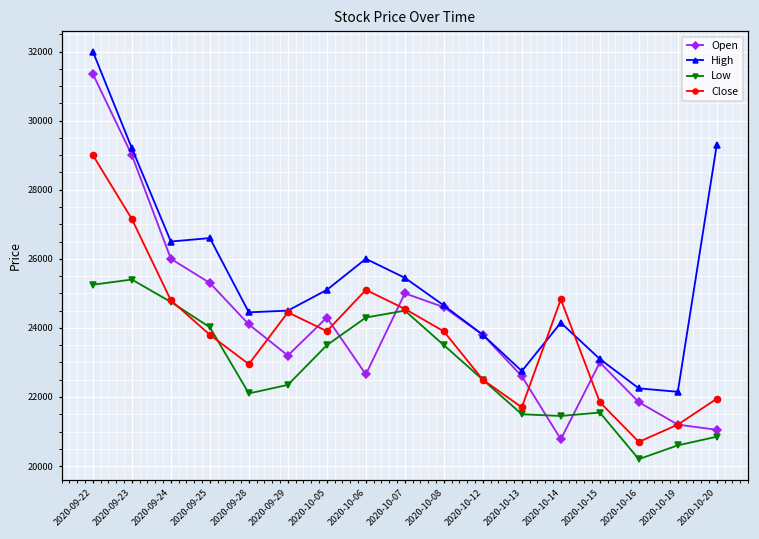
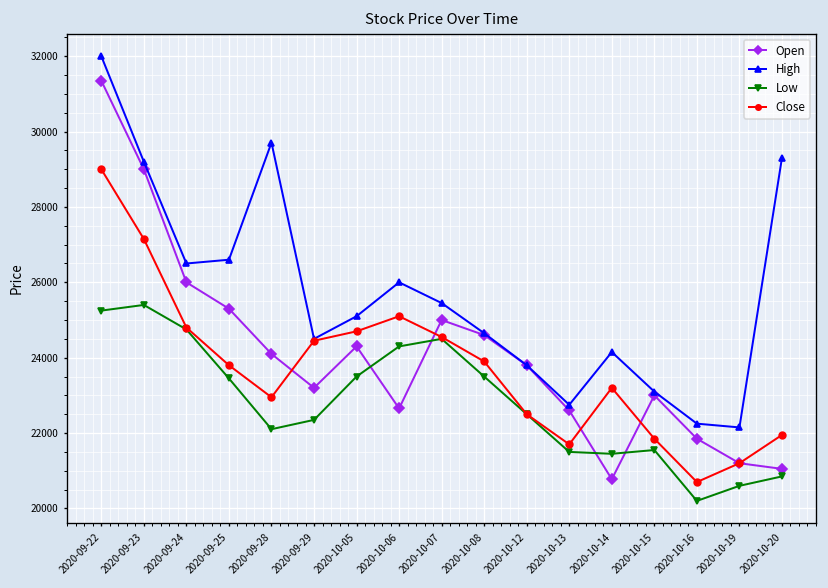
Low, 2020-09-25: 24000 -> 23500
High, 2020-09-28: 24500 -> 29700
Close, 2020-10-05: 23900 -> 24700
Close, 2020-10-14: 24800 -> 23200
